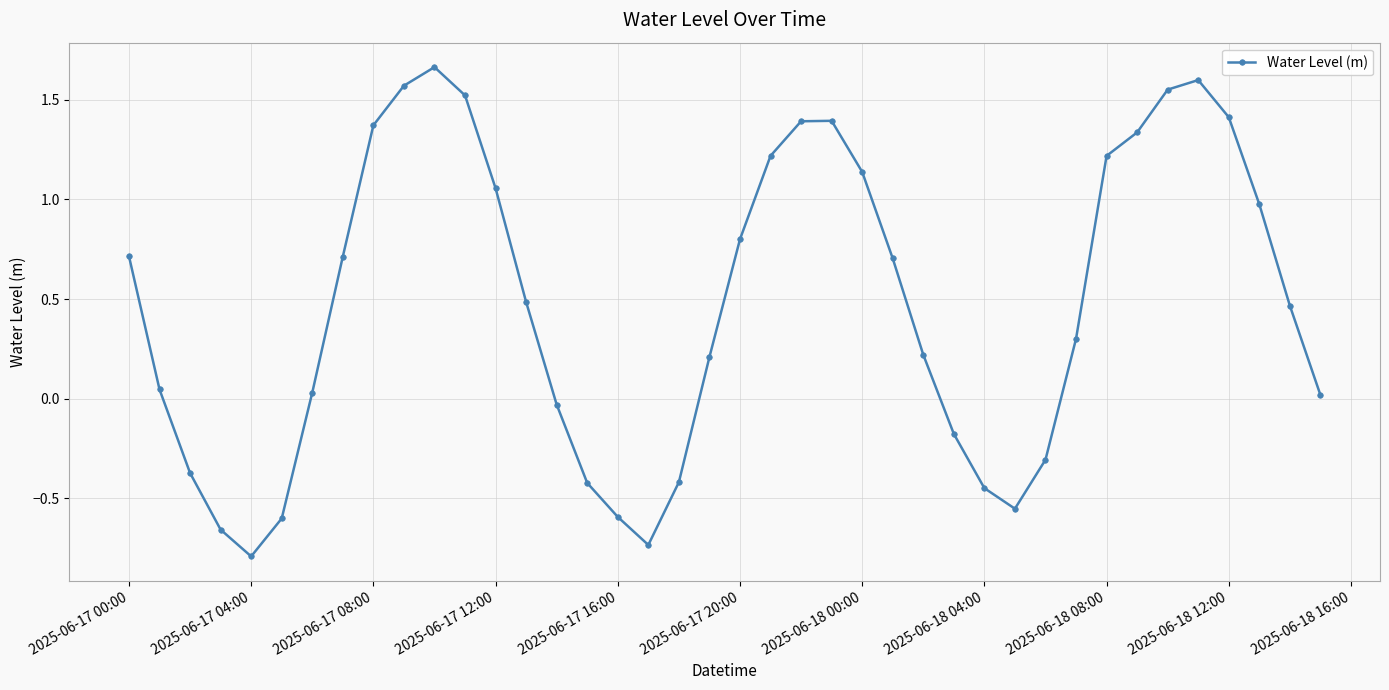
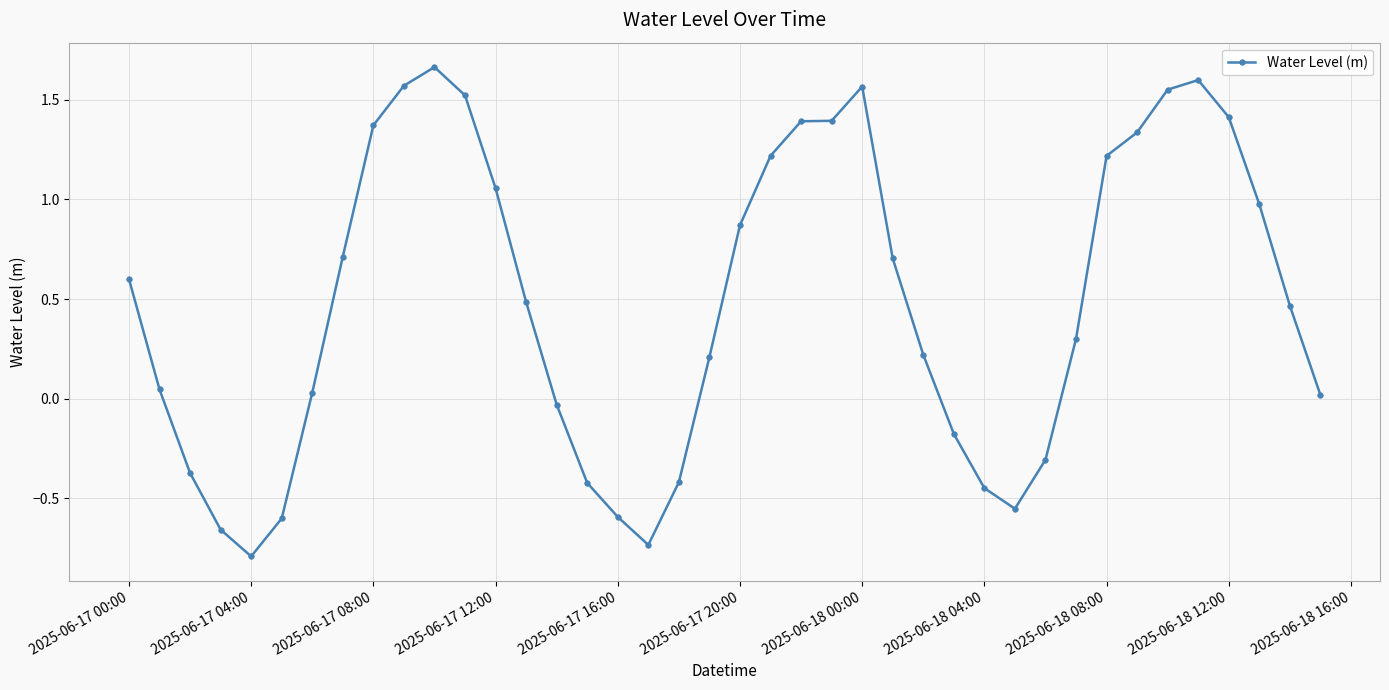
2025-06-17 00:00: 0.71 -> 0.60
2025-06-17 20:00: 0.80 -> 0.87
2025-06-18 00:00: 1.14 -> 1.57
